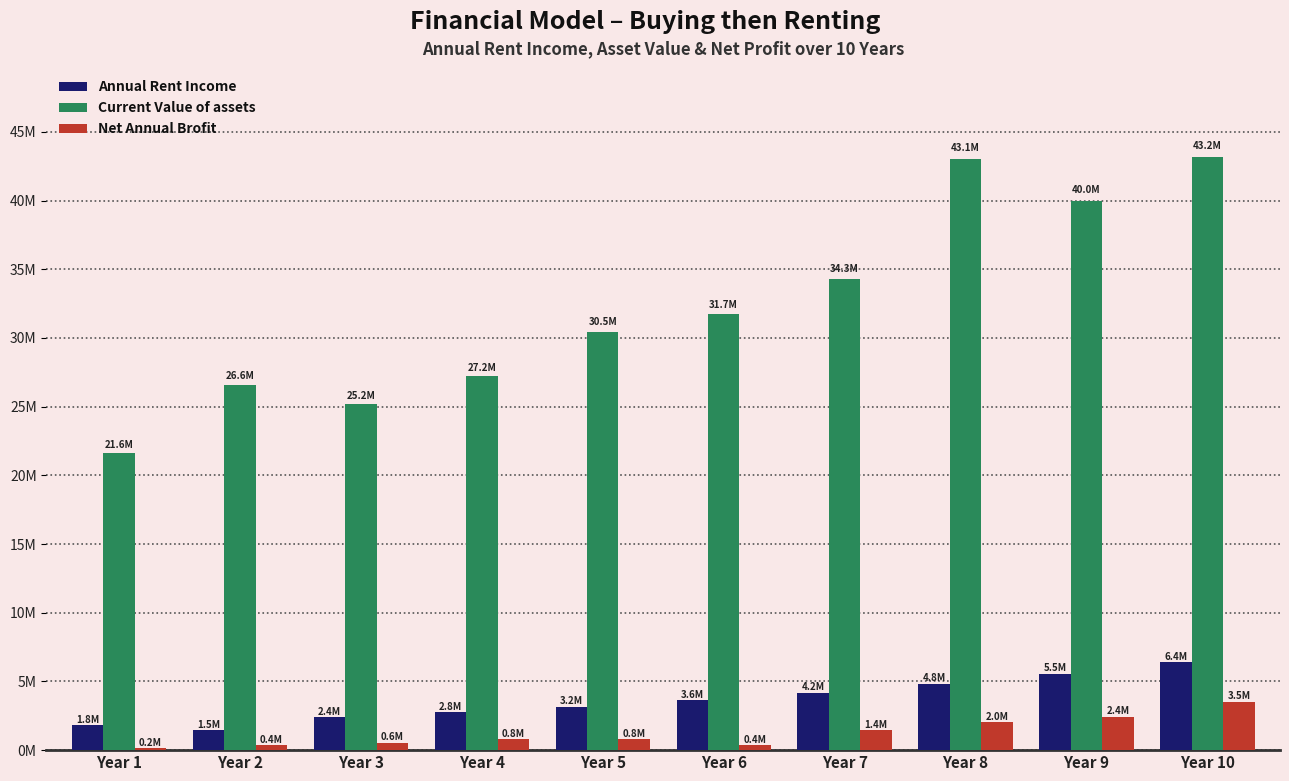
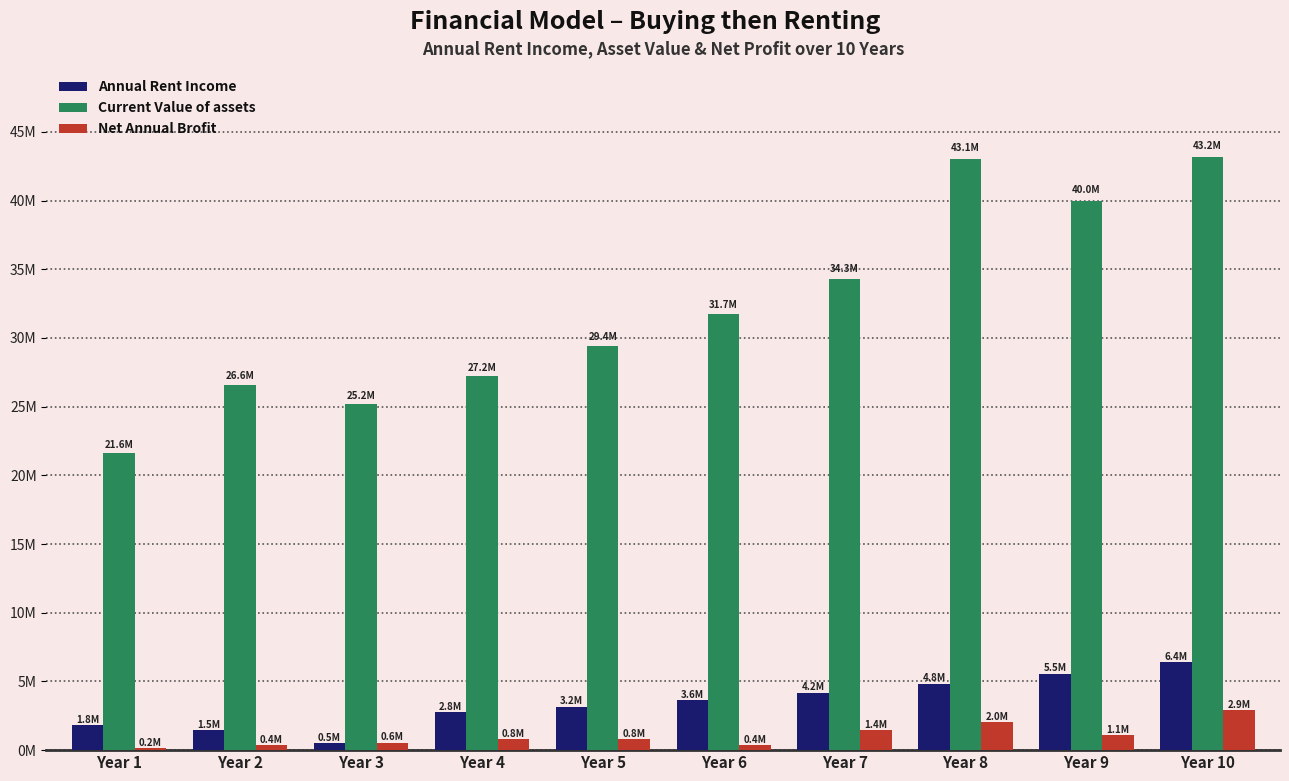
Annual Rent Income, Year 3: 2.4M -> 0.5M
Current Value of assets, Year 5: 30.5M -> 29.4M
Net Annual Brofit, Year 9: 2.4M -> 1.1M
Net Annual Brofit, Year 10: 3.5M -> 2.9M
